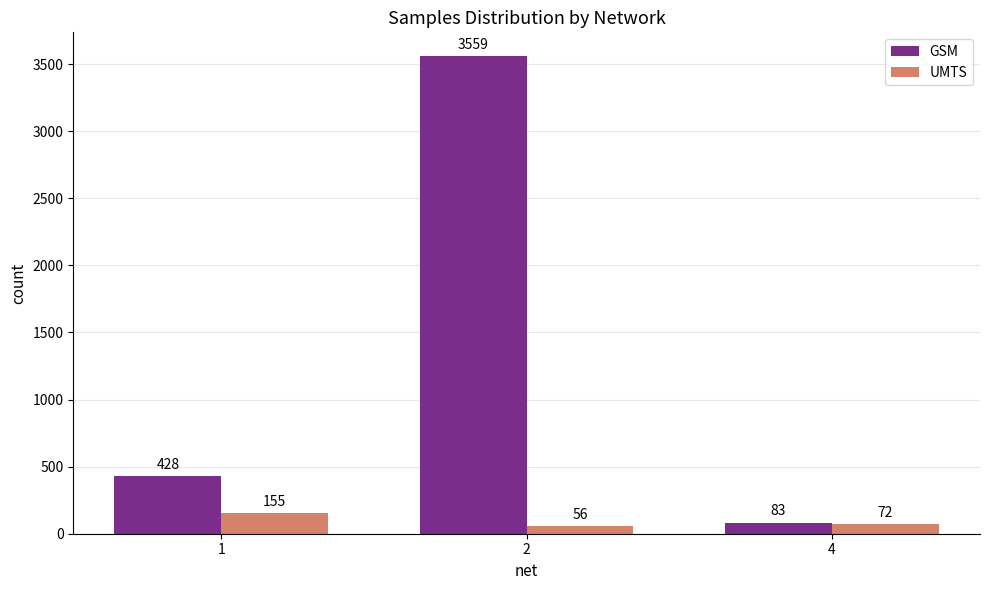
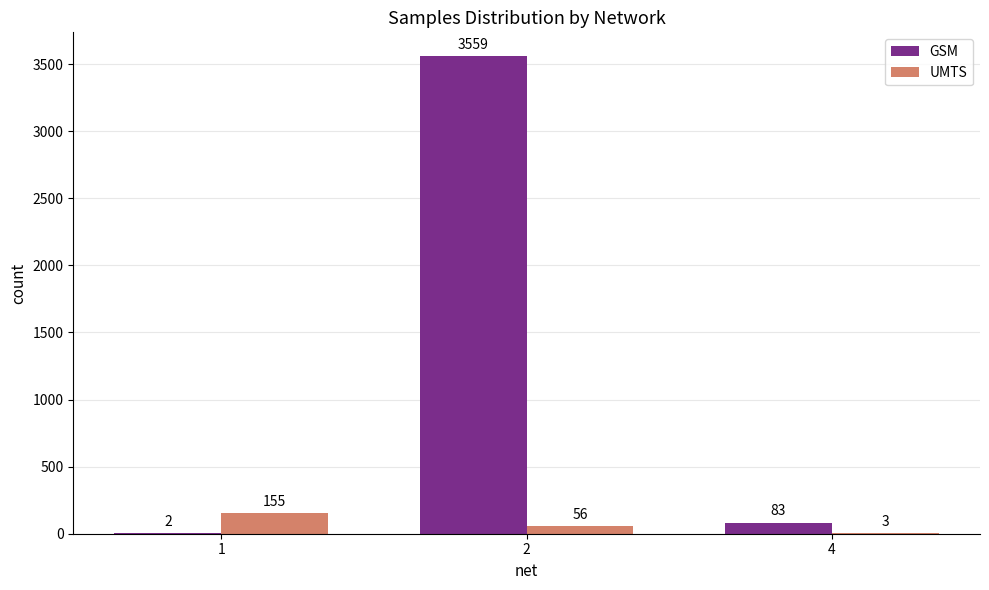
GSM, 1: 428 -> 2
UMTS, 4: 72 -> 3
